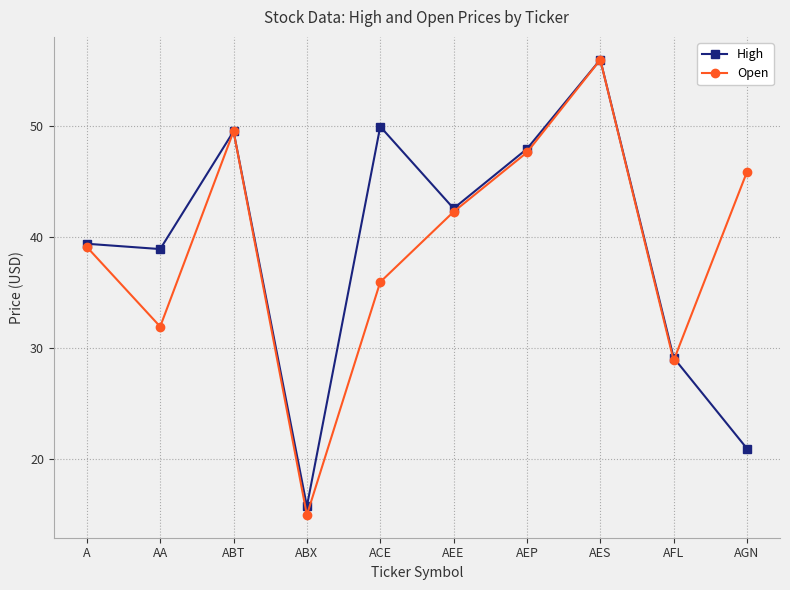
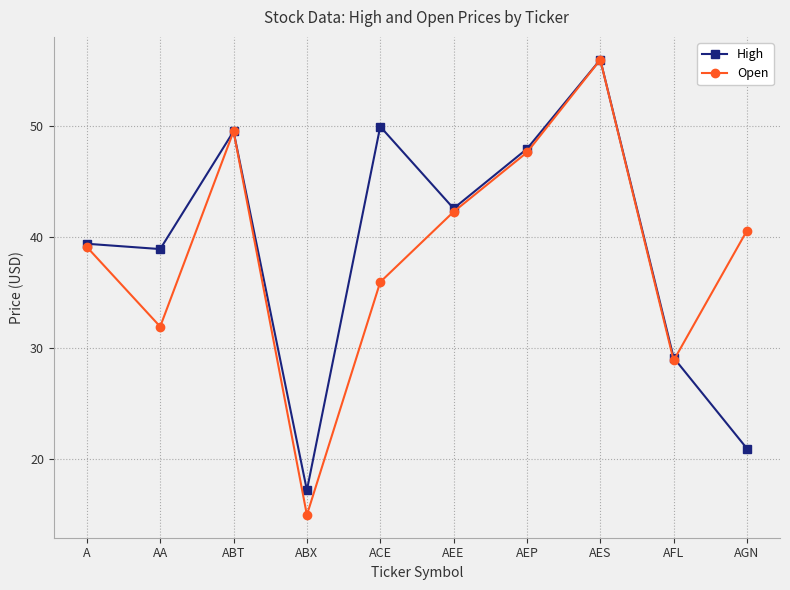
High, ABX: 15.7 -> 17.2
Open, AGN: 45.9 -> 40.6
